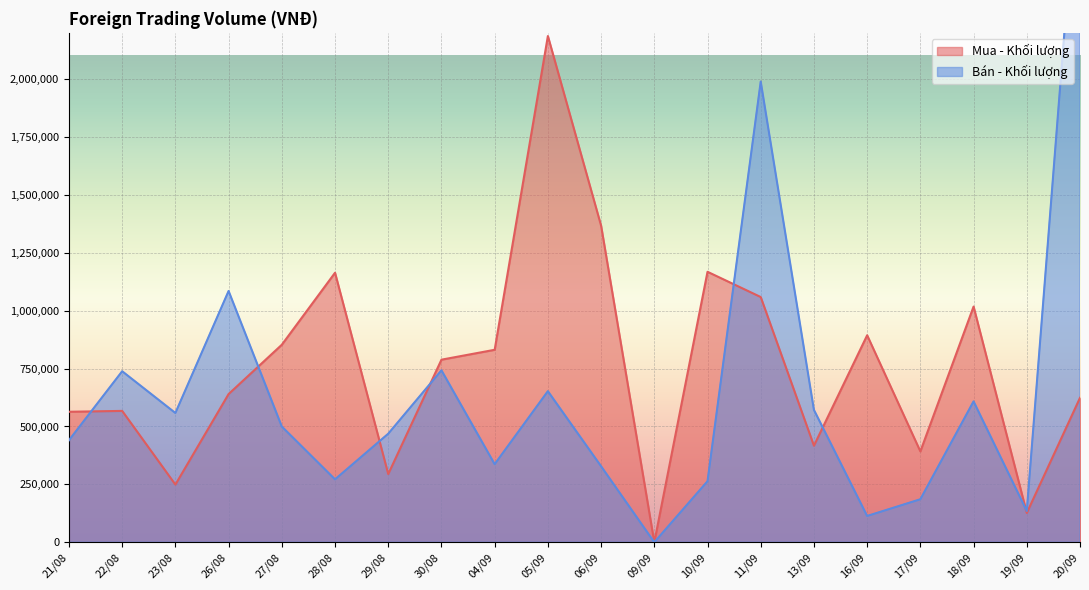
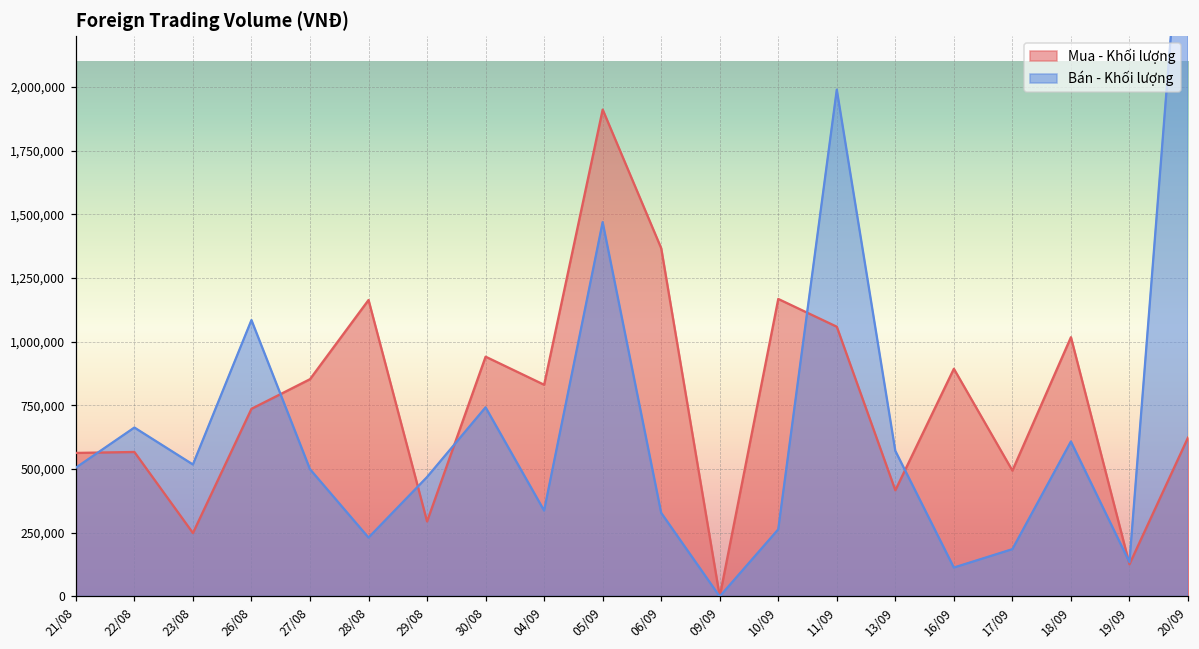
Bán - Khối lượng, 21/08: 440,000 -> 510,000
Bán - Khối lượng, 22/08: 740,000 -> 660,000
Bán - Khối lượng, 23/08: 560,000 -> 520,000
Mua - Khối lượng, 26/08: 640,000 -> 740,000
Bán - Khối lượng, 28/08: 270,000 -> 230,000
Mua - Khối lượng, 30/08: 790,000 -> 940,000
Mua - Khối lượng, 05/09: 2,190,000 -> 1,910,000
Bán - Khối lượng, 05/09: 650,000 -> 1,470,000
Mua - Khối lượng, 17/09: 390,000 -> 490,000
